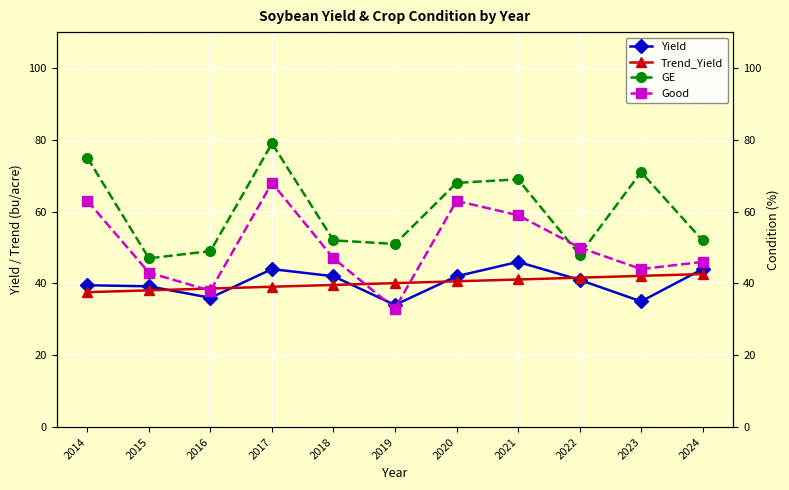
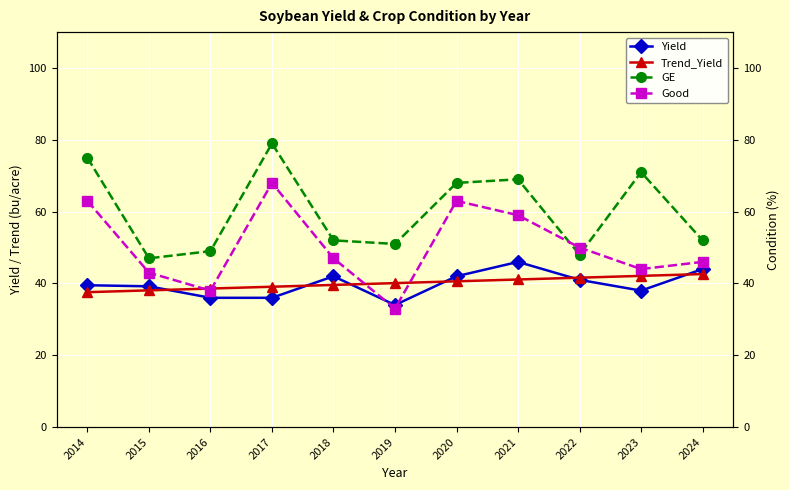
Yield, 2017: 44 -> 36
Yield, 2023: 35 -> 38
